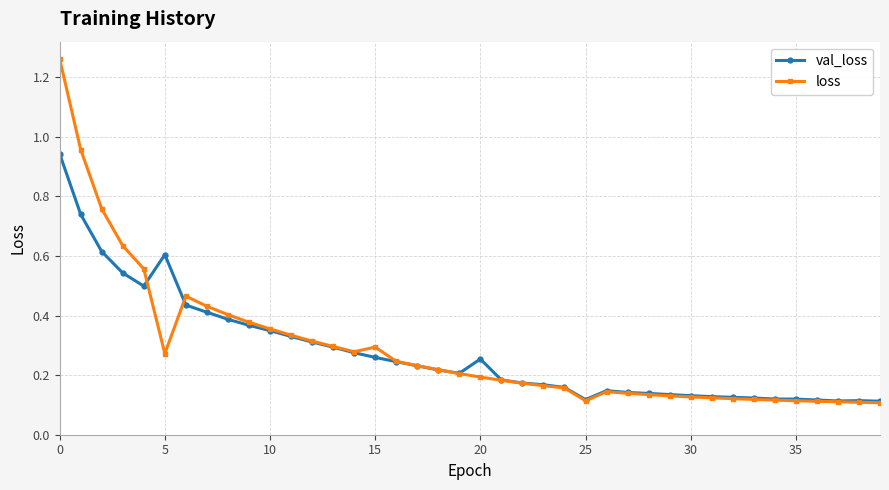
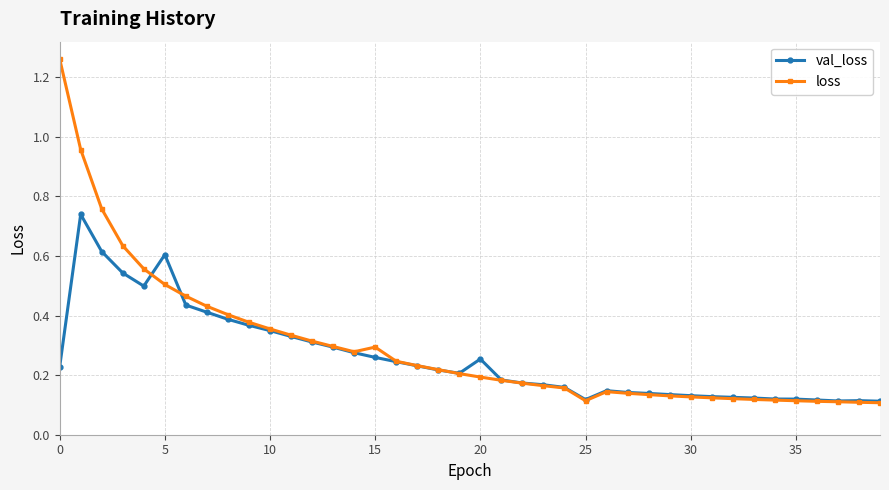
val_loss, 0: 0.94 -> 0.23
loss, 5: 0.27 -> 0.50
